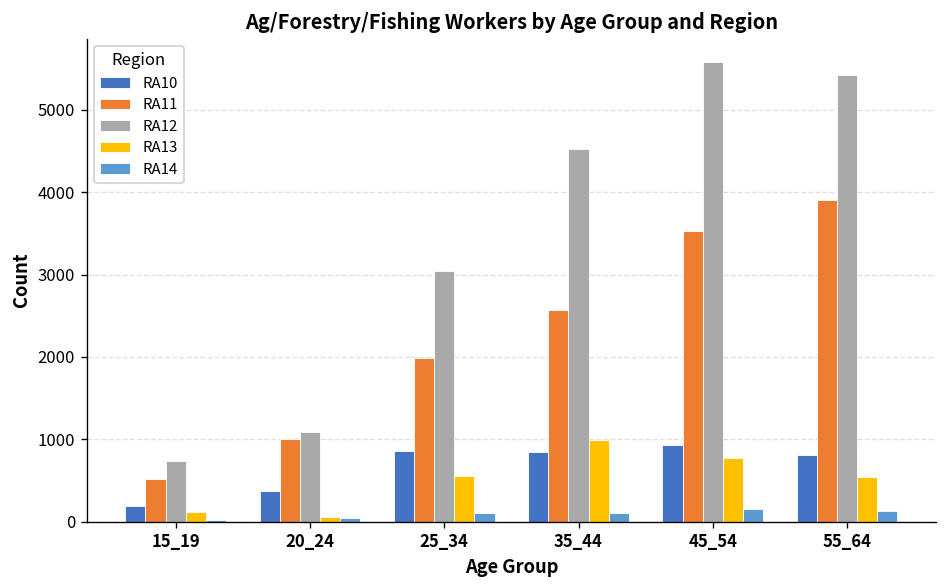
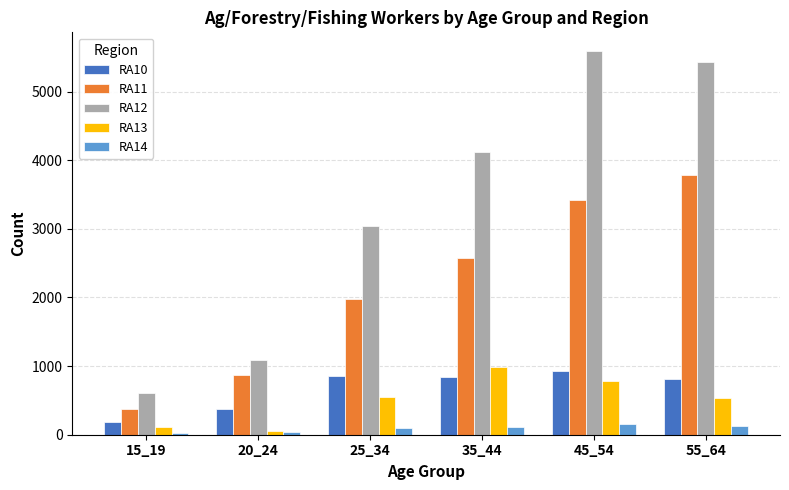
RA11, 15_19: 500 -> 400
RA12, 15_19: 700 -> 600
RA11, 20_24: 1000 -> 900
RA12, 35_44: 4500 -> 4100
RA11, 45_54: 3500 -> 3400
RA11, 55_64: 3900 -> 3800
